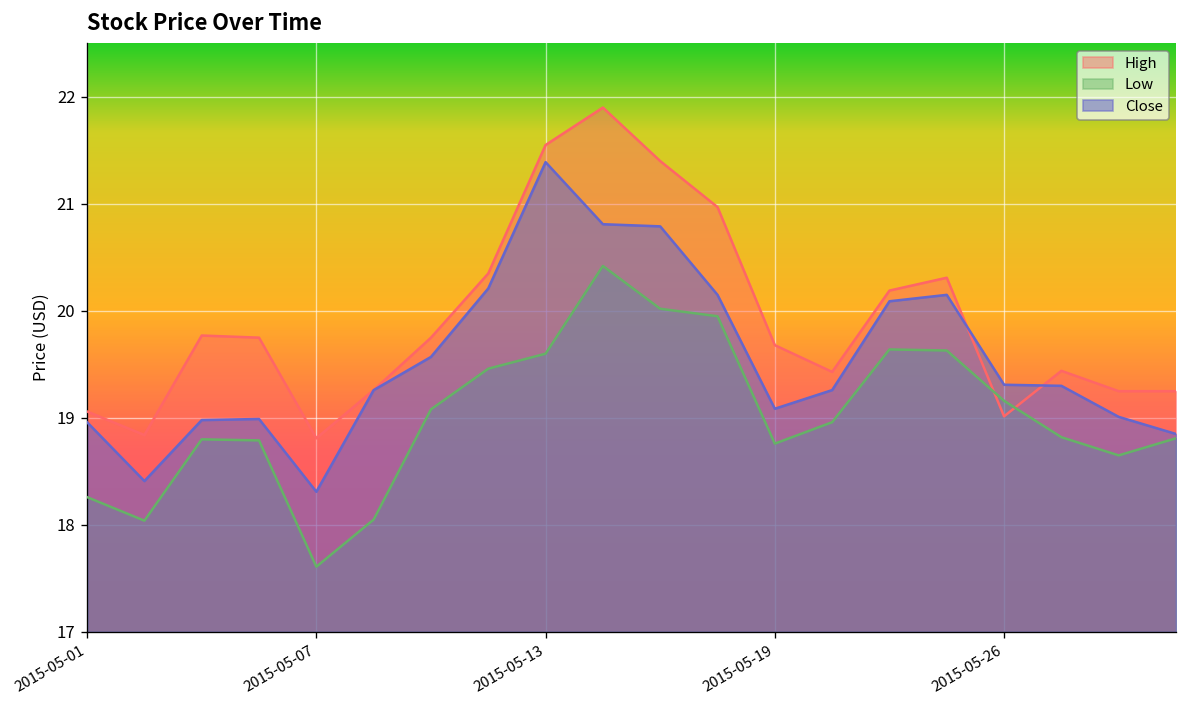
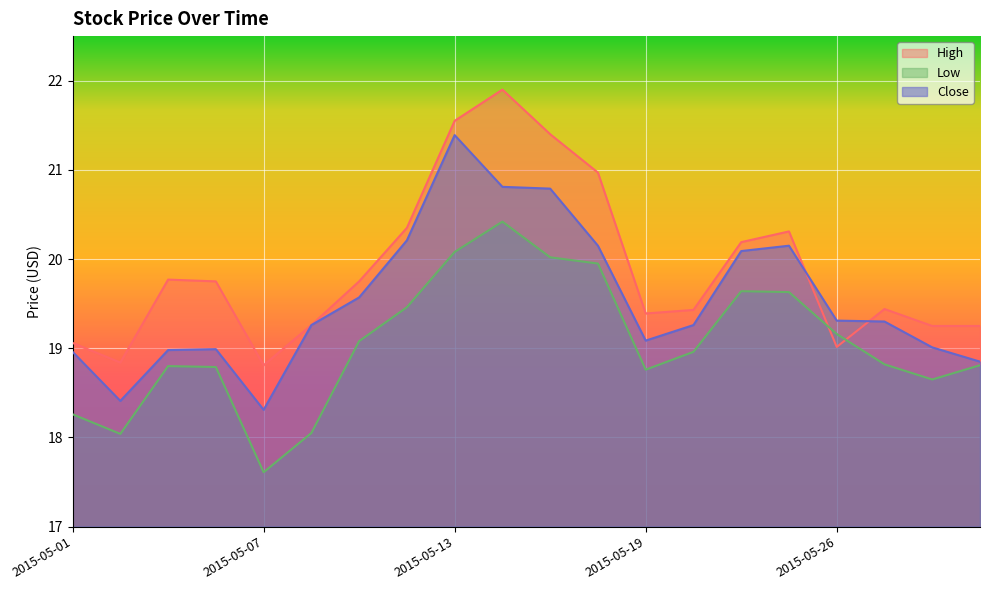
Low, 2015-05-13: 19.6 -> 20.1
High, 2015-05-19: 19.7 -> 19.4
